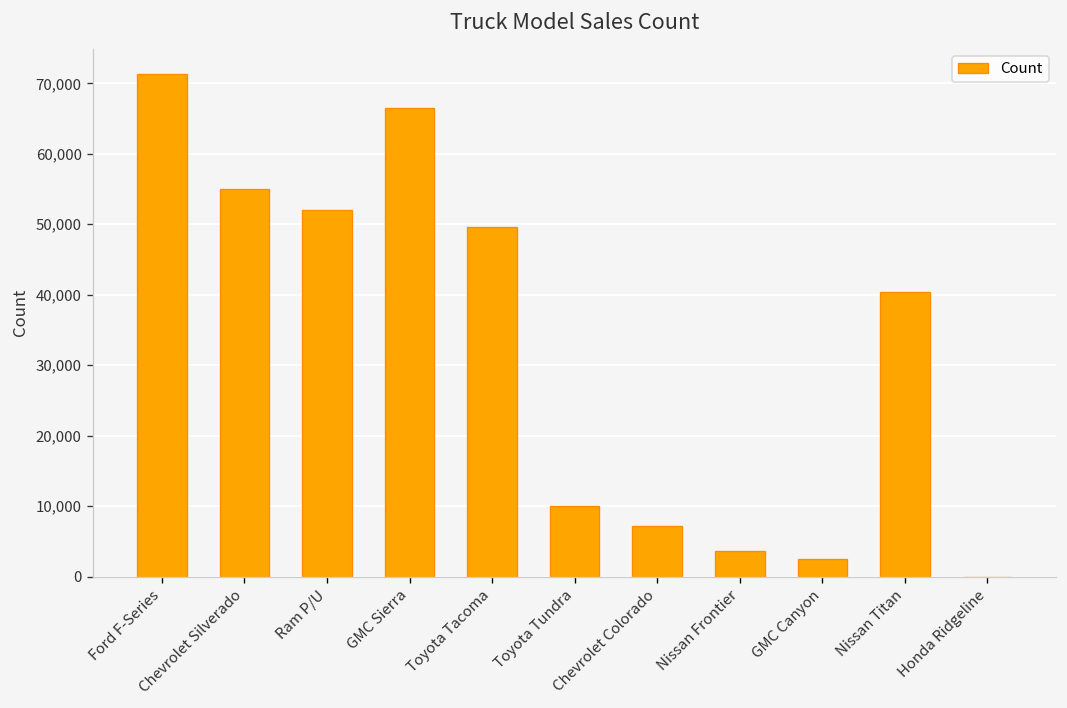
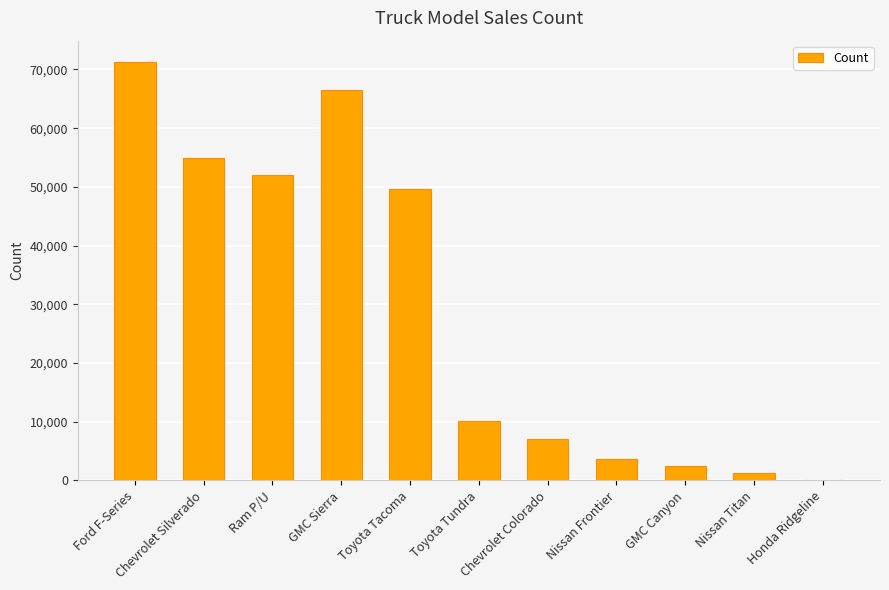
Nissan Titan: 40,000 -> 1,000
